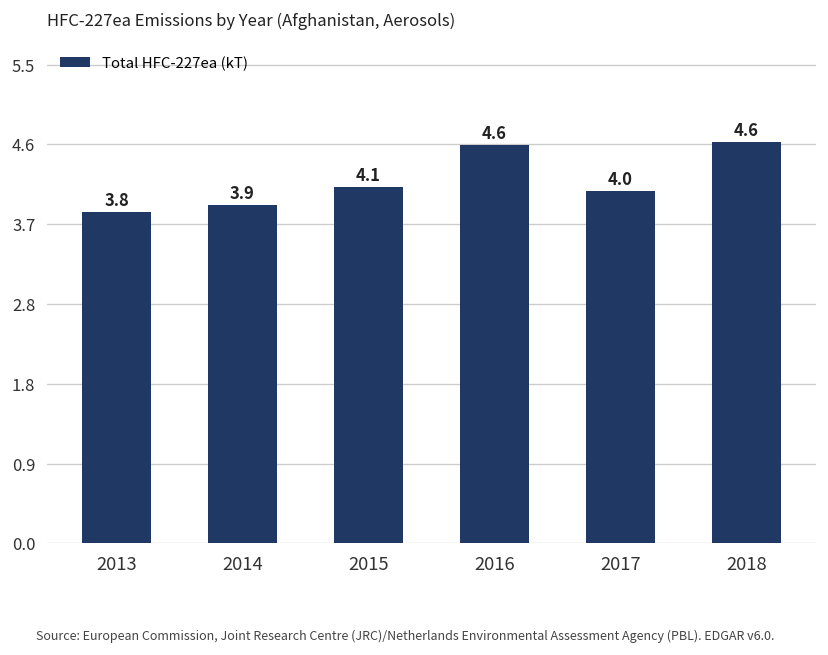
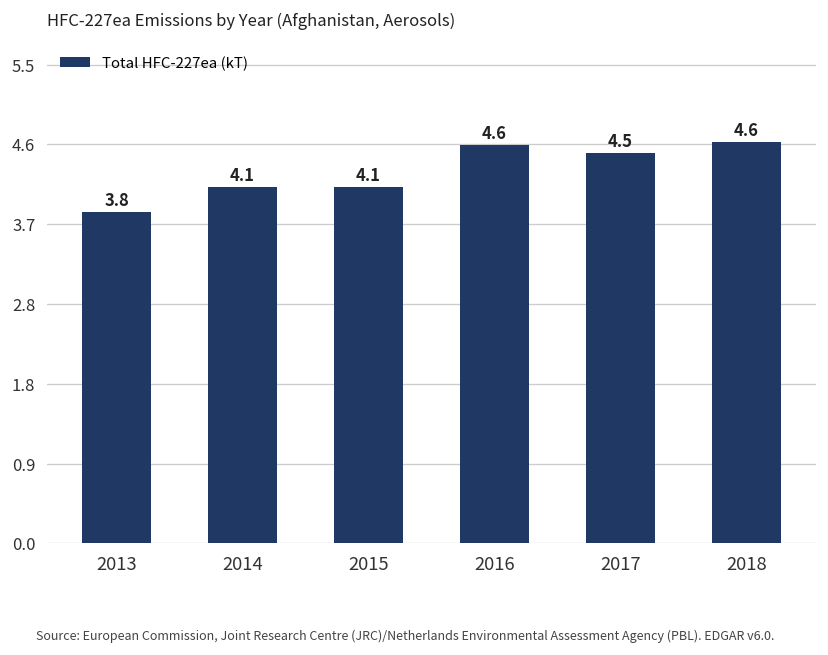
2014: 3.9 -> 4.1
2017: 4.0 -> 4.5
